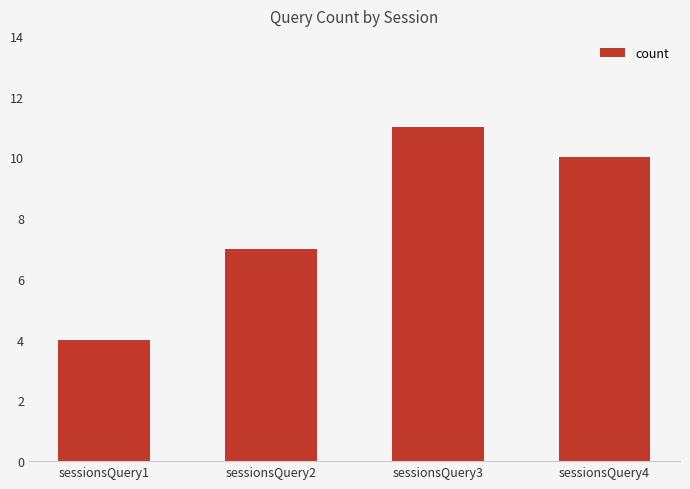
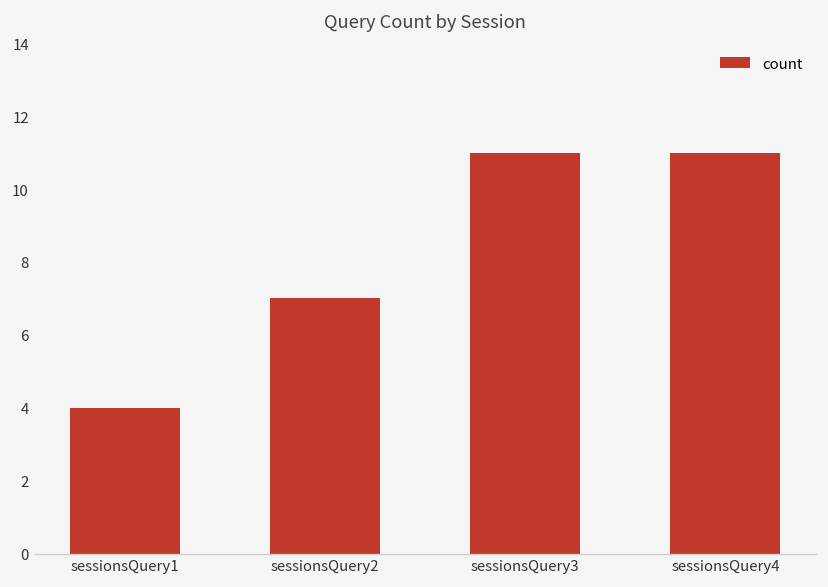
sessionsQuery4: 10 -> 11
